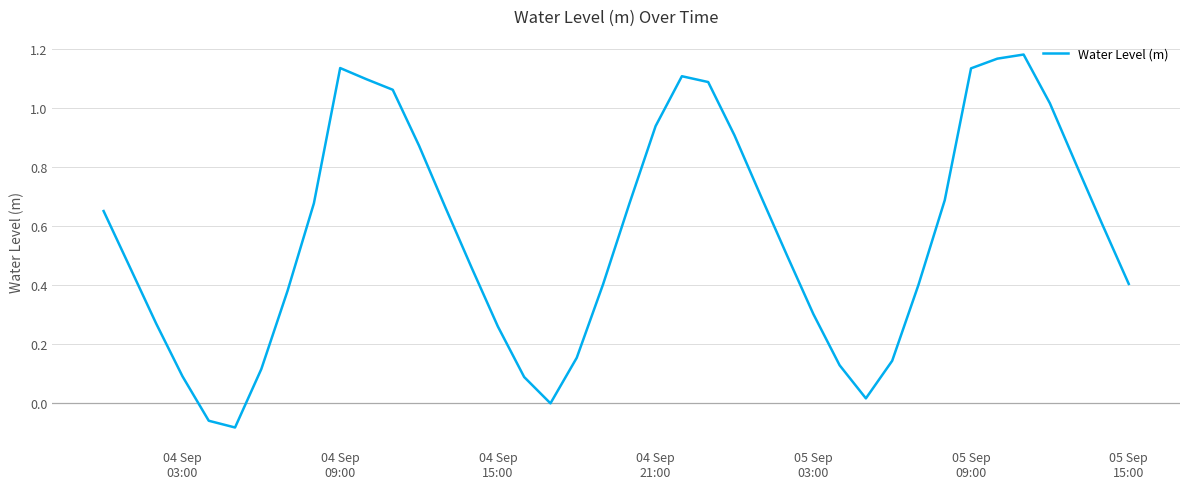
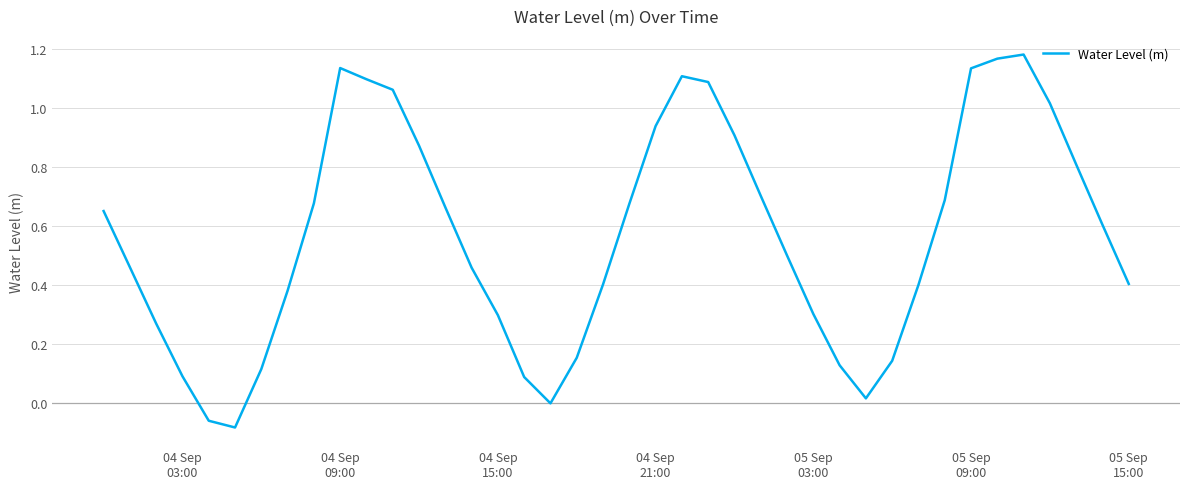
04 Sep 15:00: 0.26 -> 0.30
